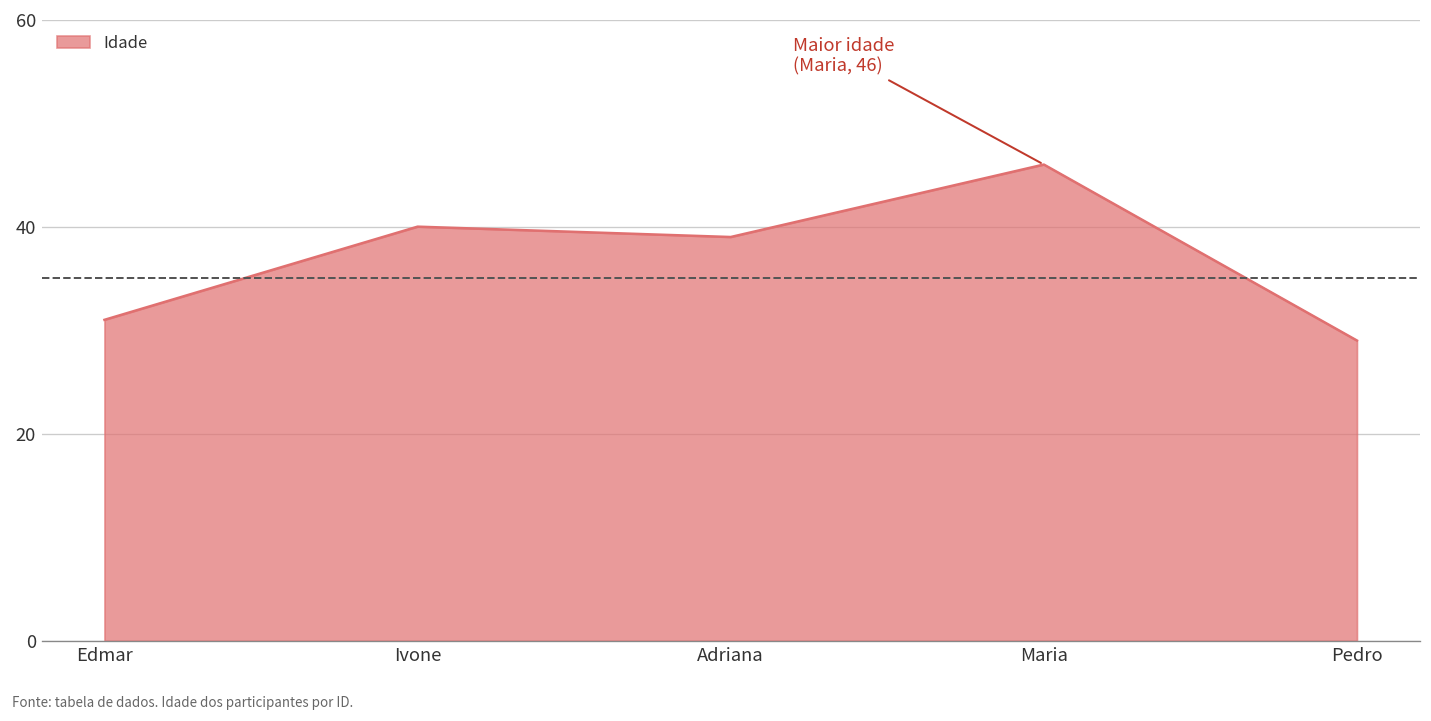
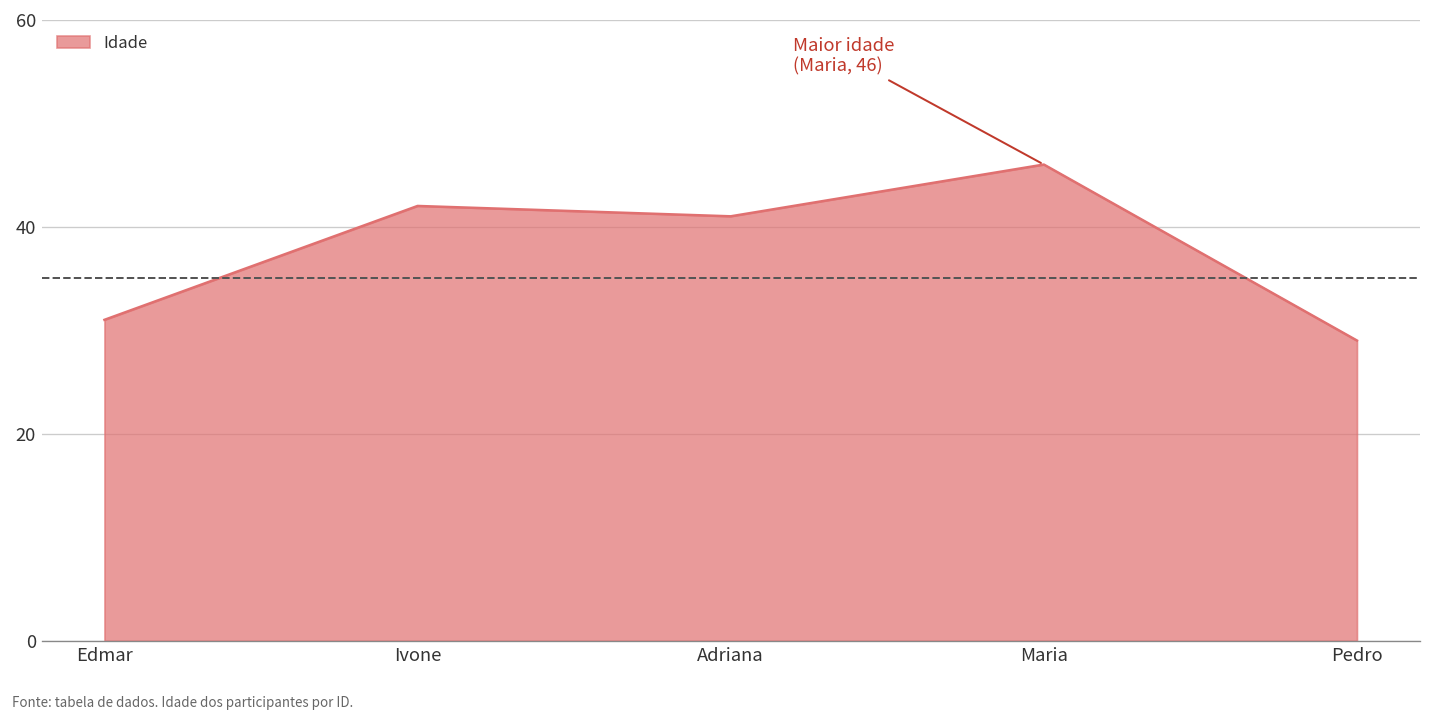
Ivone: 40 -> 42
Adriana: 39 -> 41
